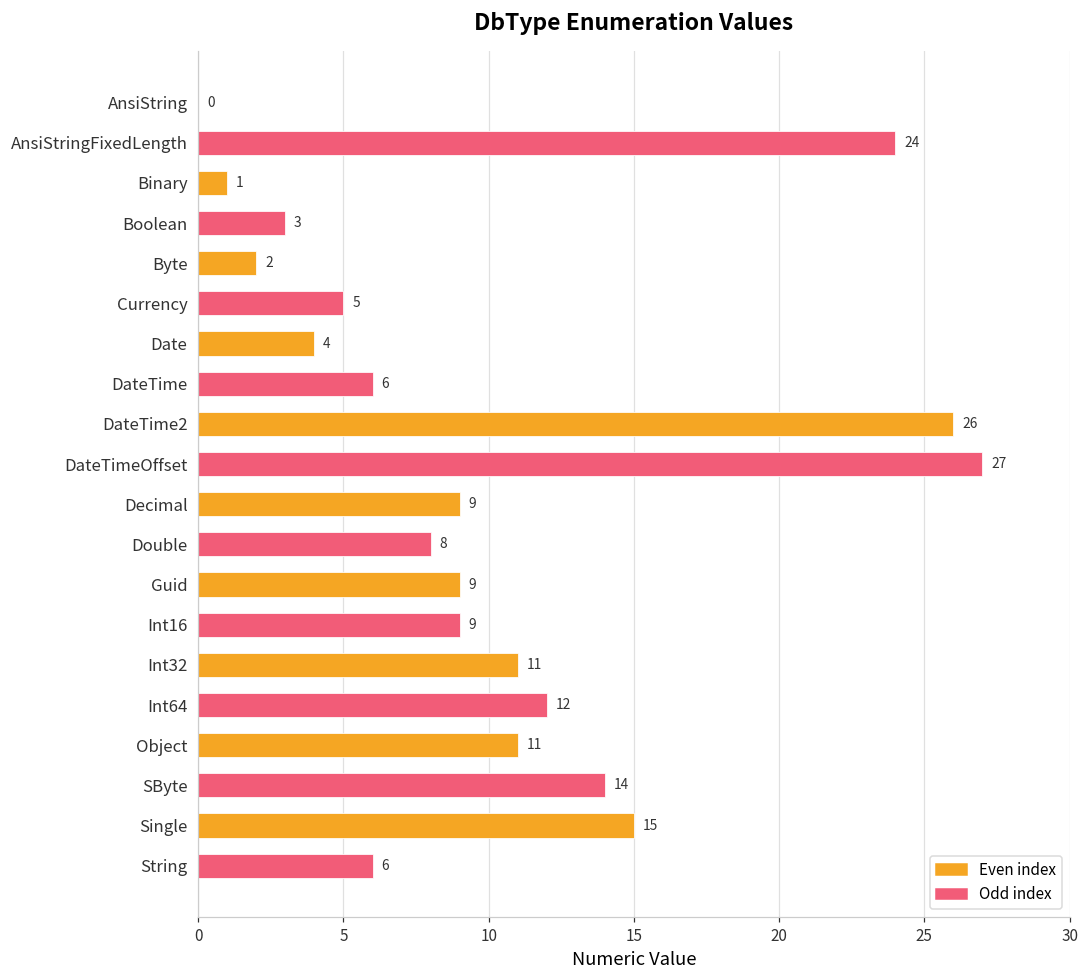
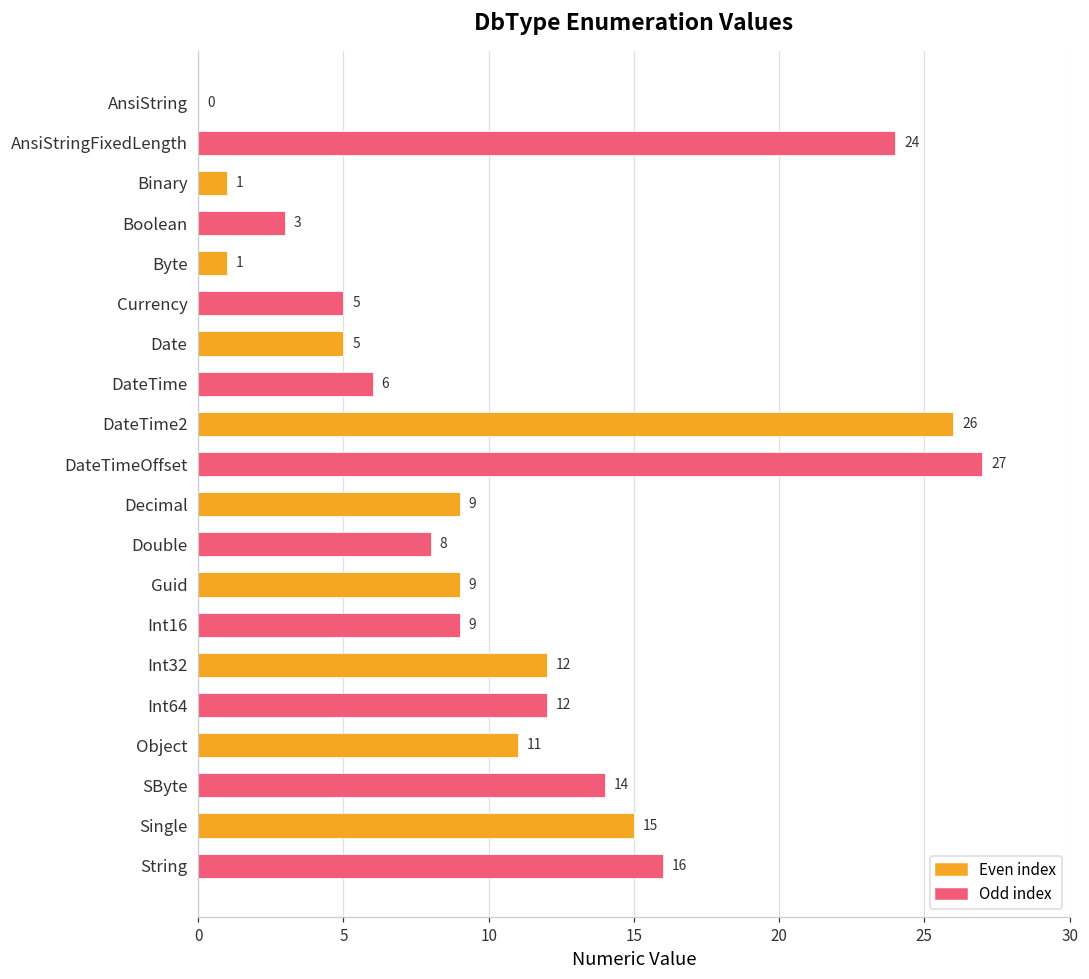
Byte: 2 -> 1
Date: 4 -> 5
Int32: 11 -> 12
String: 6 -> 16
